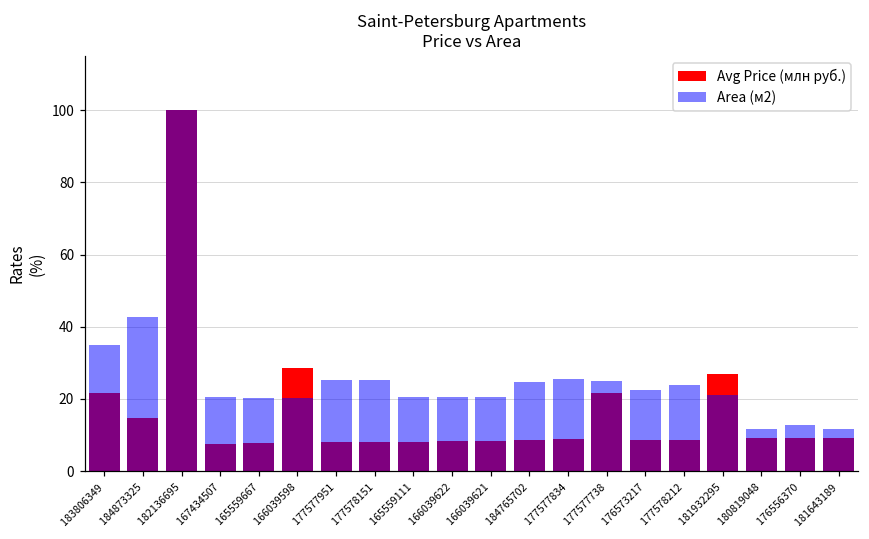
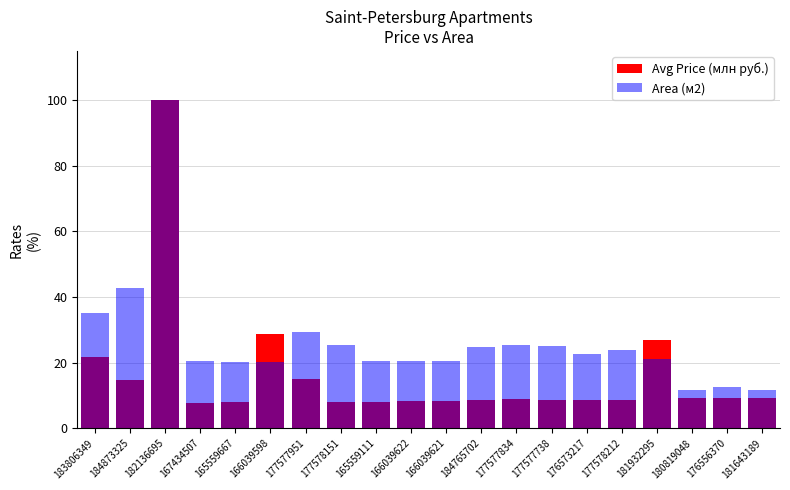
Avg Price (млн руб.), 177577951: 8 -> 15
Area (м2), 177577951: 25 -> 29
Avg Price (млн руб.), 177577738: 22 -> 9
